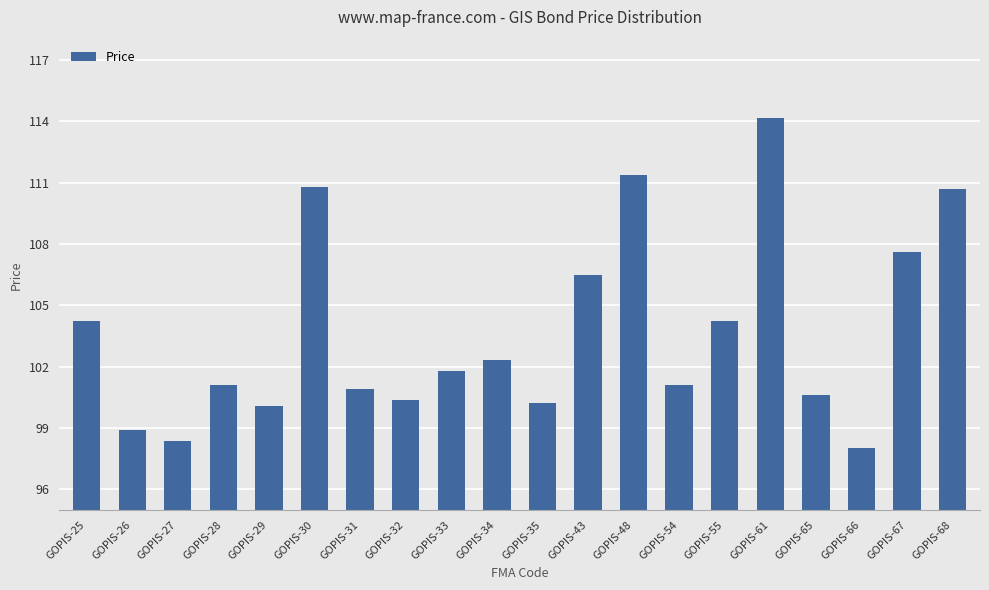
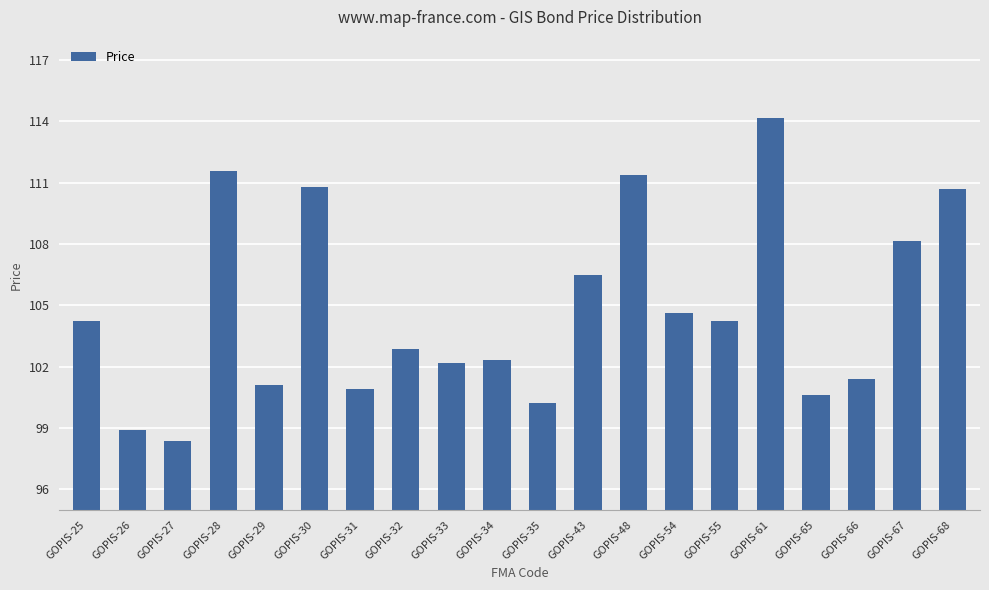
GOPIS-28: 101.1 -> 111.6
GOPIS-29: 100.1 -> 101.1
GOPIS-32: 100.4 -> 102.9
GOPIS-33: 101.8 -> 102.2
GOPIS-54: 101.1 -> 104.6
GOPIS-66: 98.0 -> 101.4
GOPIS-67: 107.6 -> 108.2
